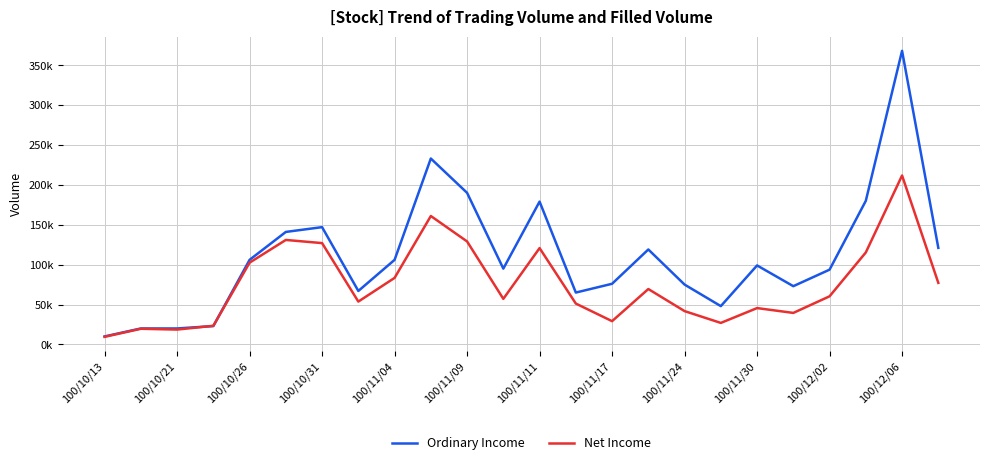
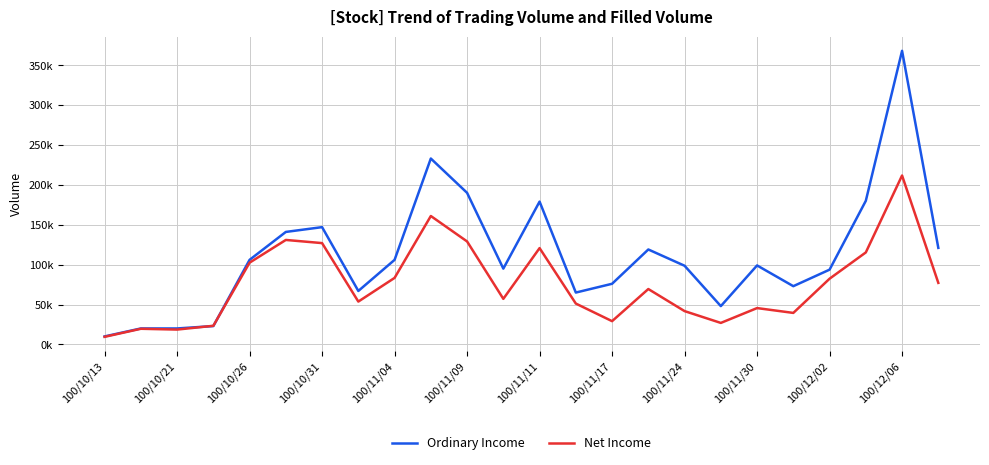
Ordinary Income, 100/11/24: 80000 -> 100000
Net Income, 100/12/02: 60000 -> 80000
